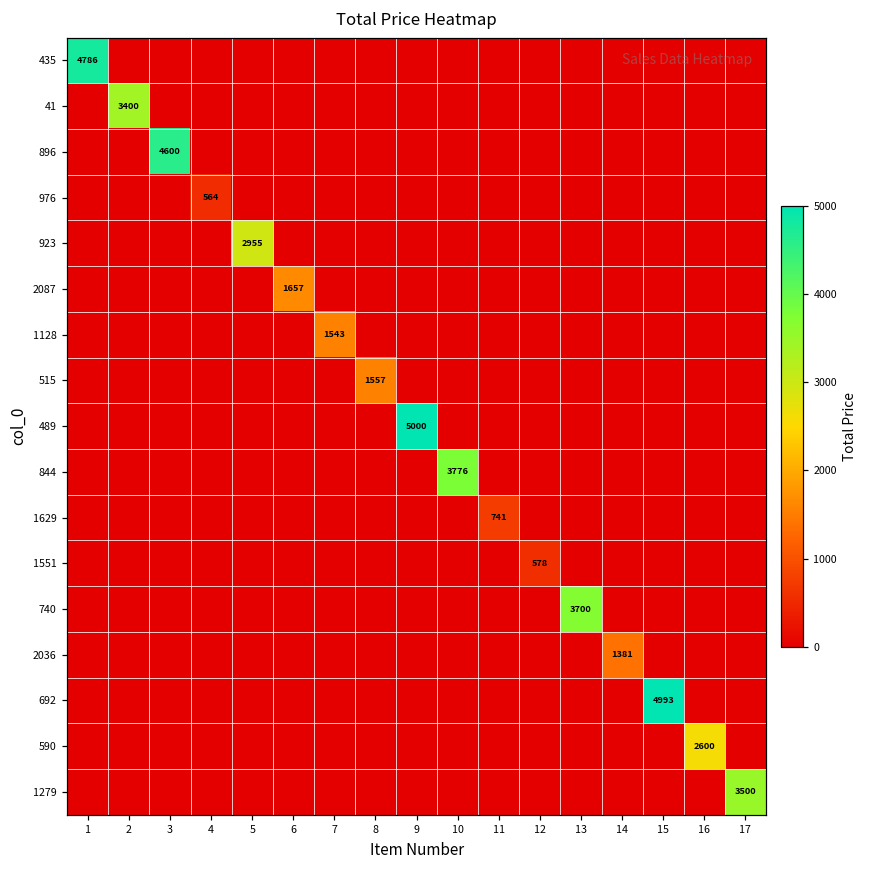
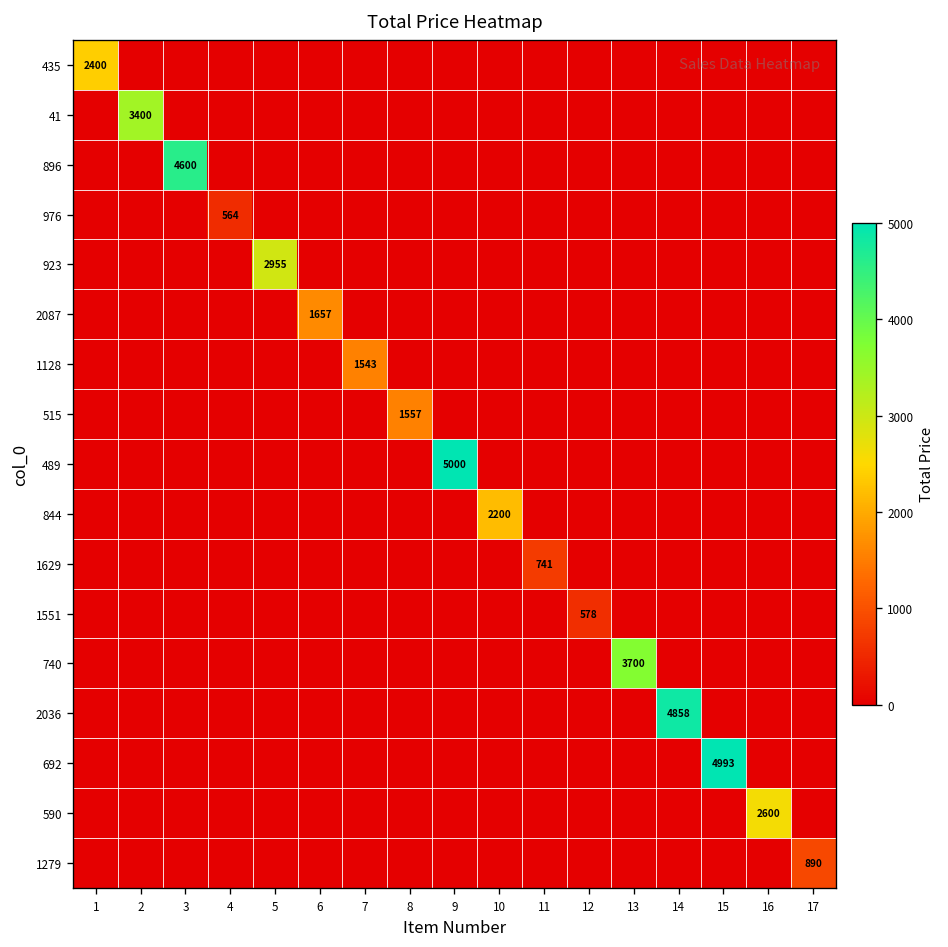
435, 1: 4786 -> 2400
844, 10: 3776 -> 2200
2036, 14: 1381 -> 4858
1279, 17: 3500 -> 890
